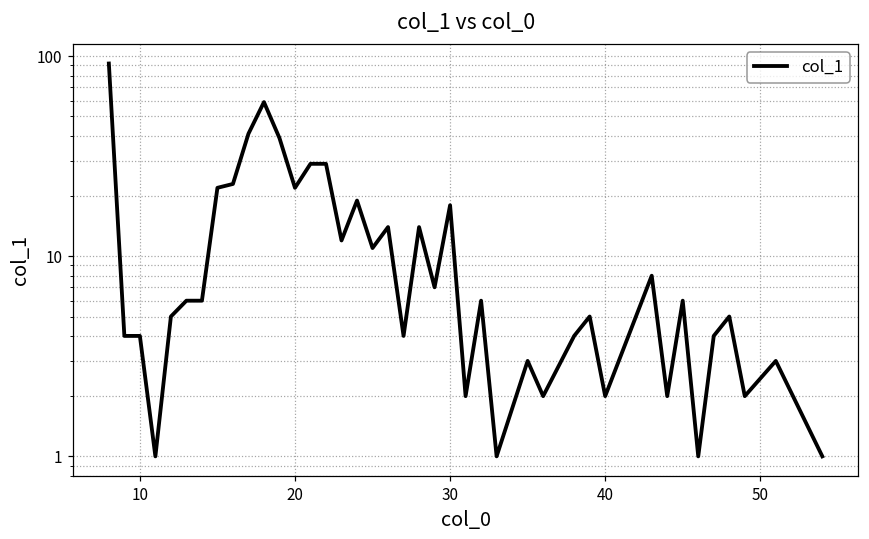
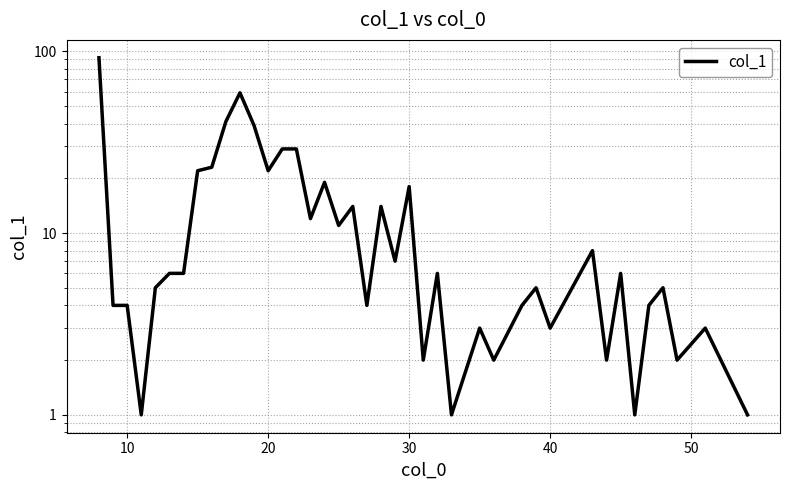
40: 2 -> 3
